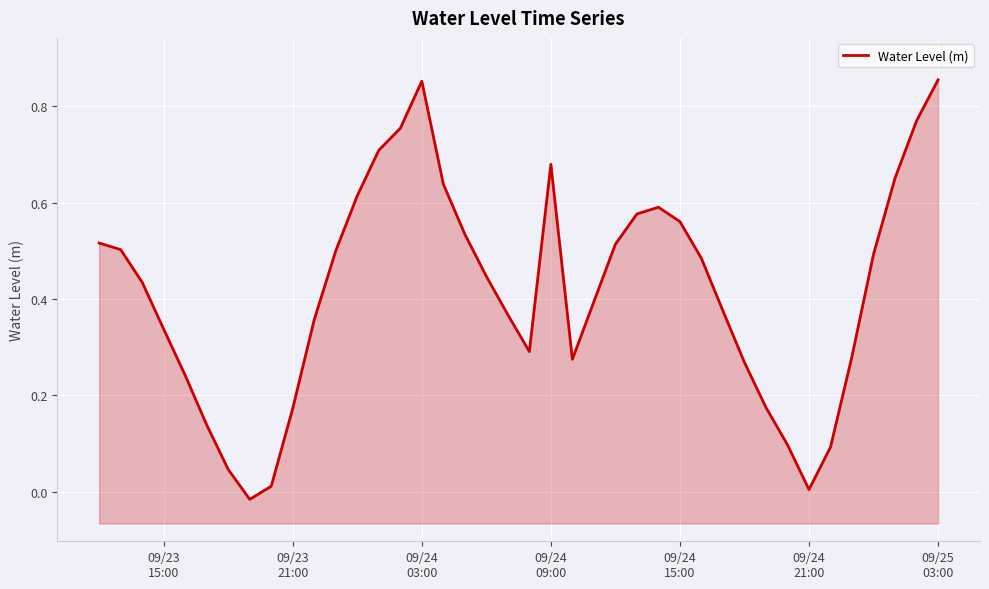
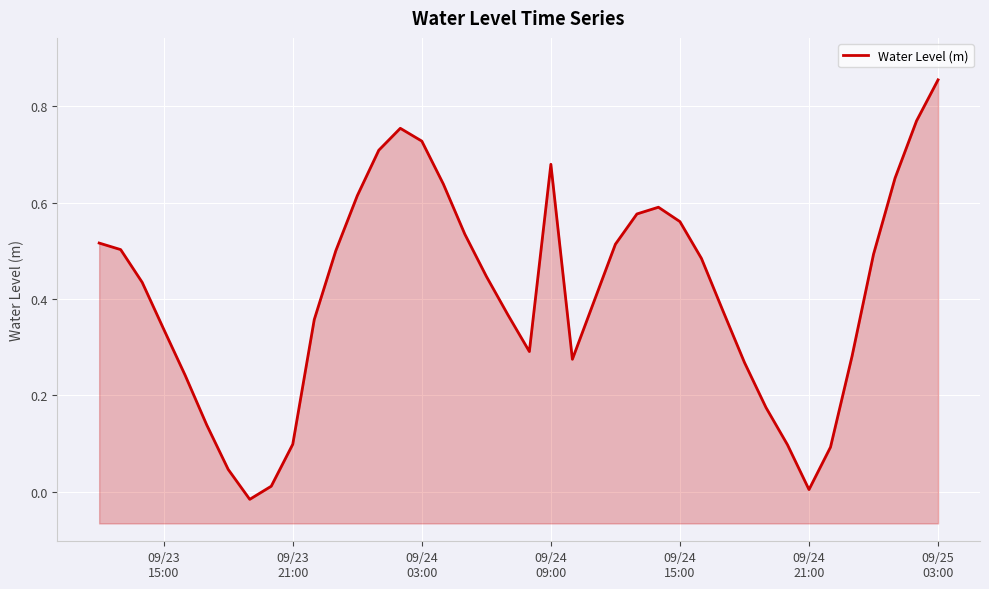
09/23 21:00: 0.17 -> 0.10
09/24 03:00: 0.85 -> 0.73
